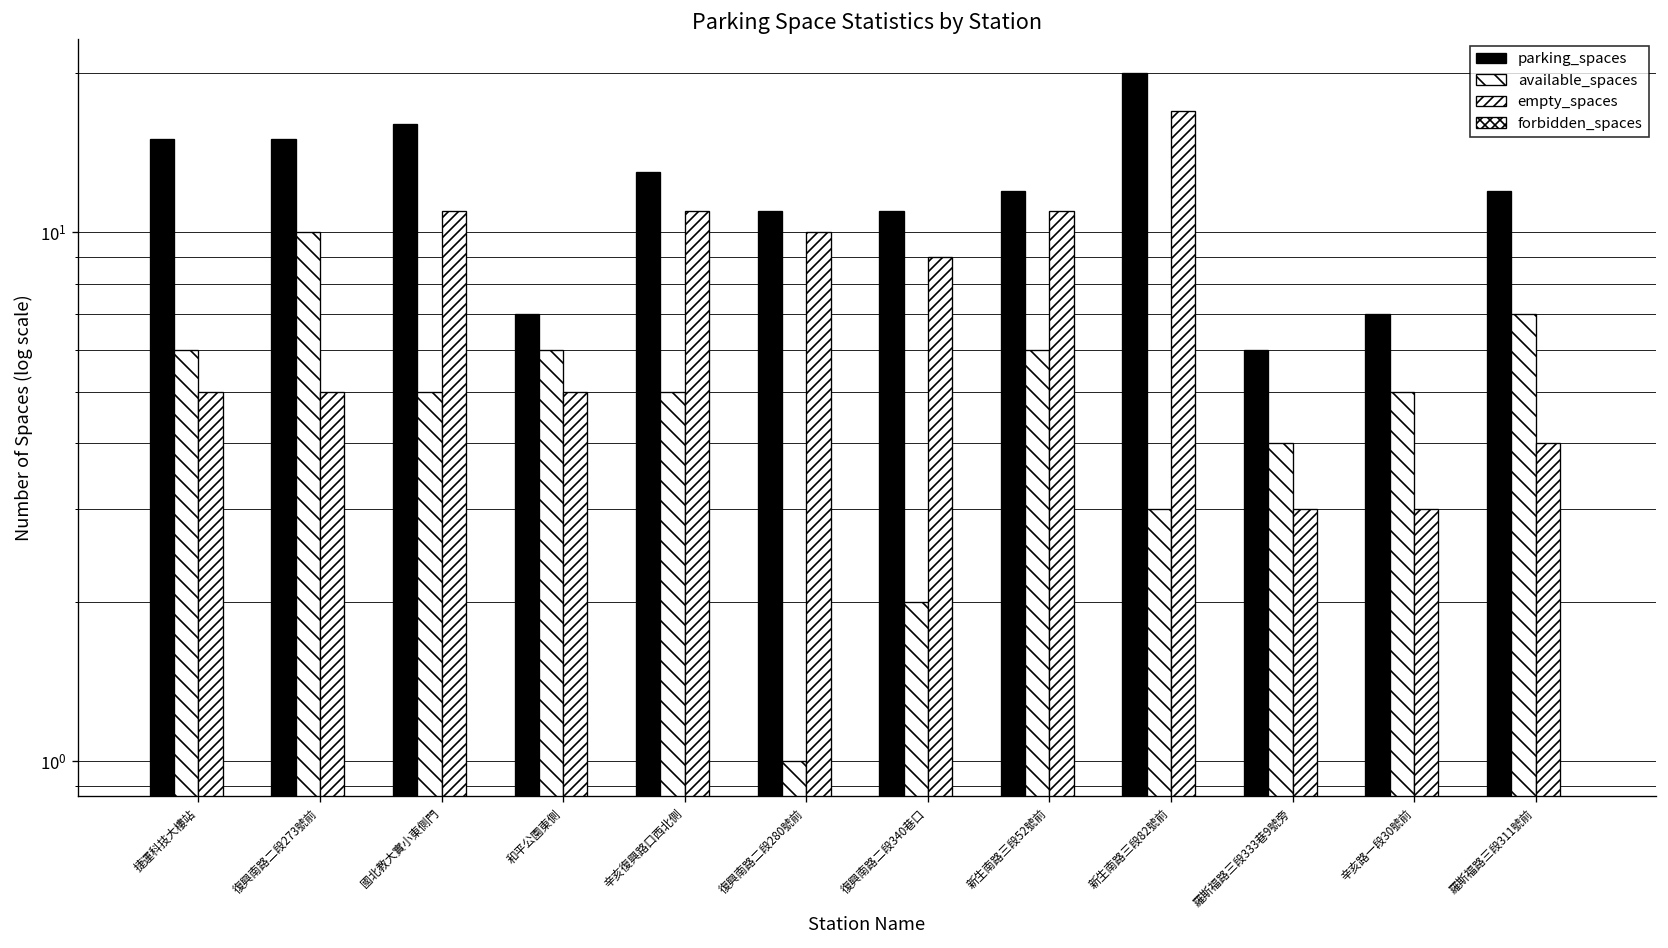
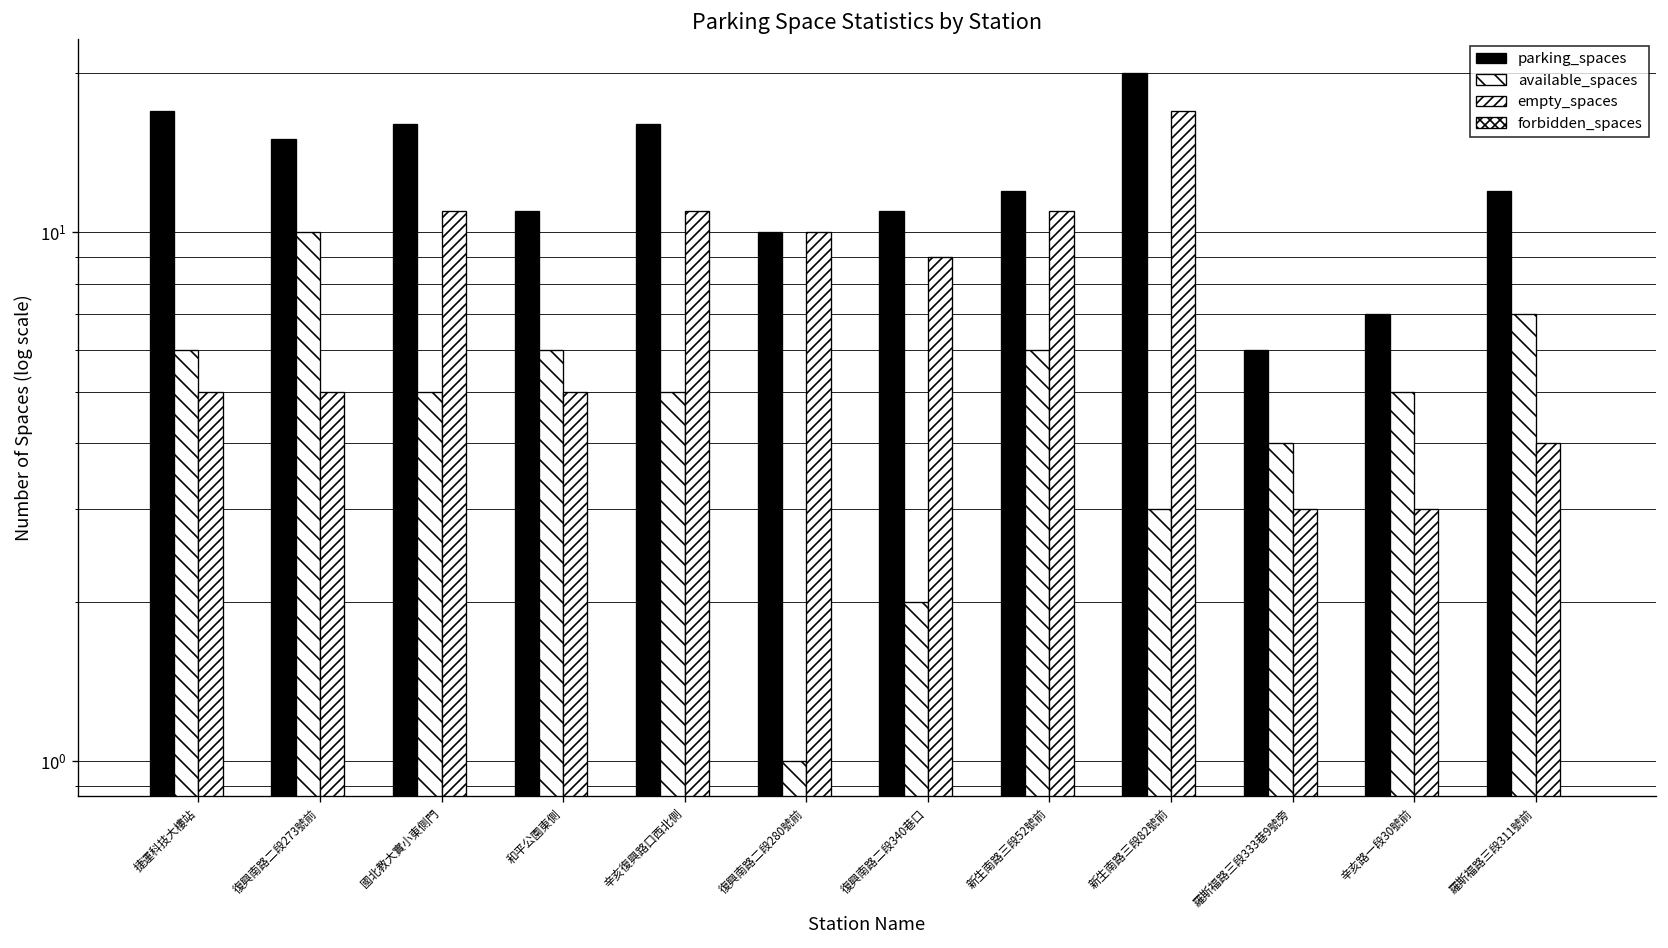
parking_spaces, 捷運科技大樓站: 15 -> 17
parking_spaces, 和平公園東側: 7 -> 11
parking_spaces, 辛亥復興路口西北側: 13 -> 16
parking_spaces, 復興南路二段280號前: 11 -> 10
